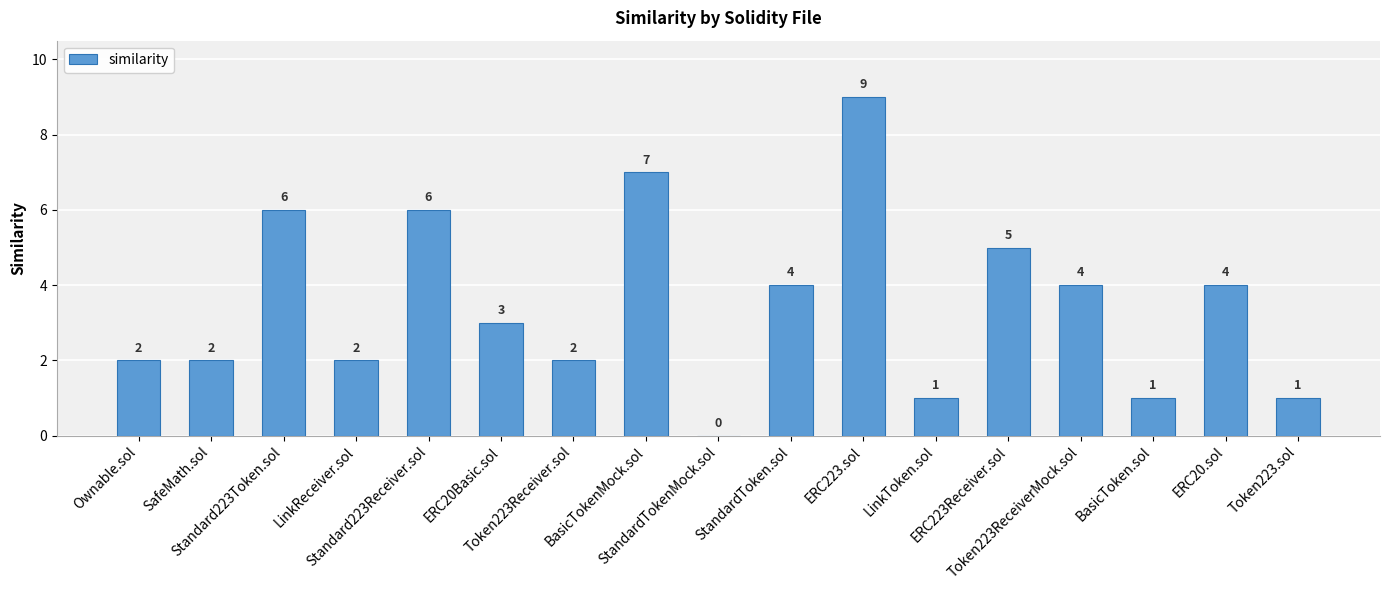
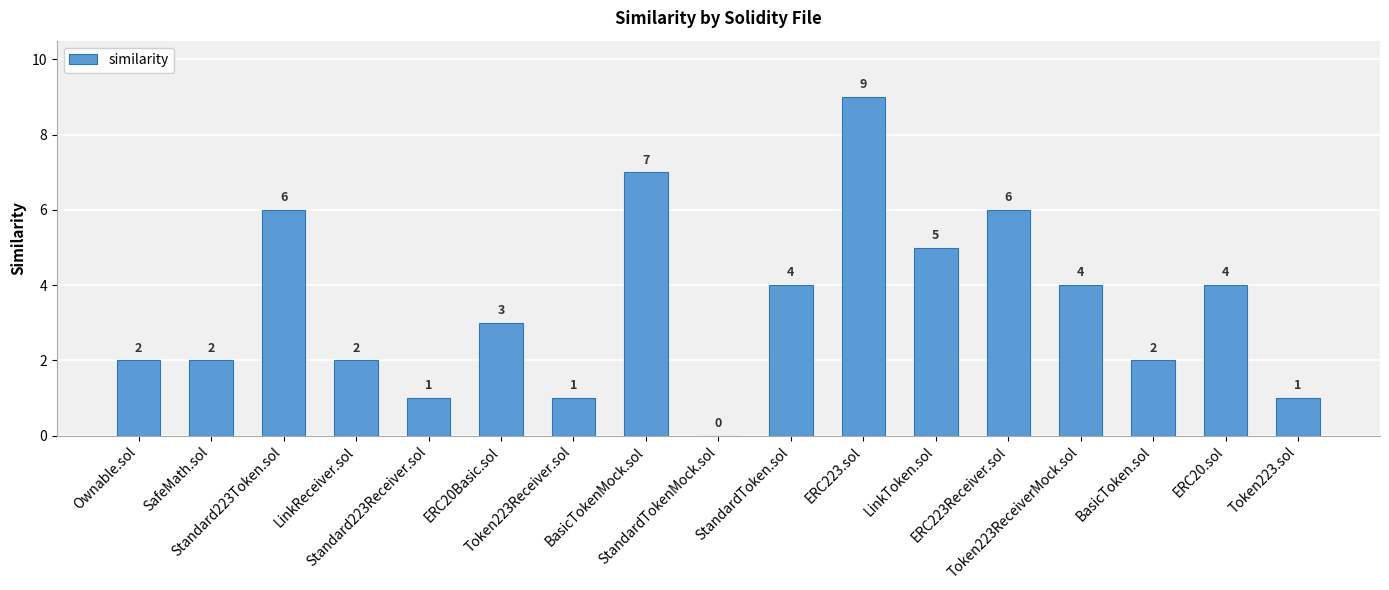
Standard223Receiver.sol: 6 -> 1
Token223Receiver.sol: 2 -> 1
LinkToken.sol: 1 -> 5
ERC223Receiver.sol: 5 -> 6
BasicToken.sol: 1 -> 2
